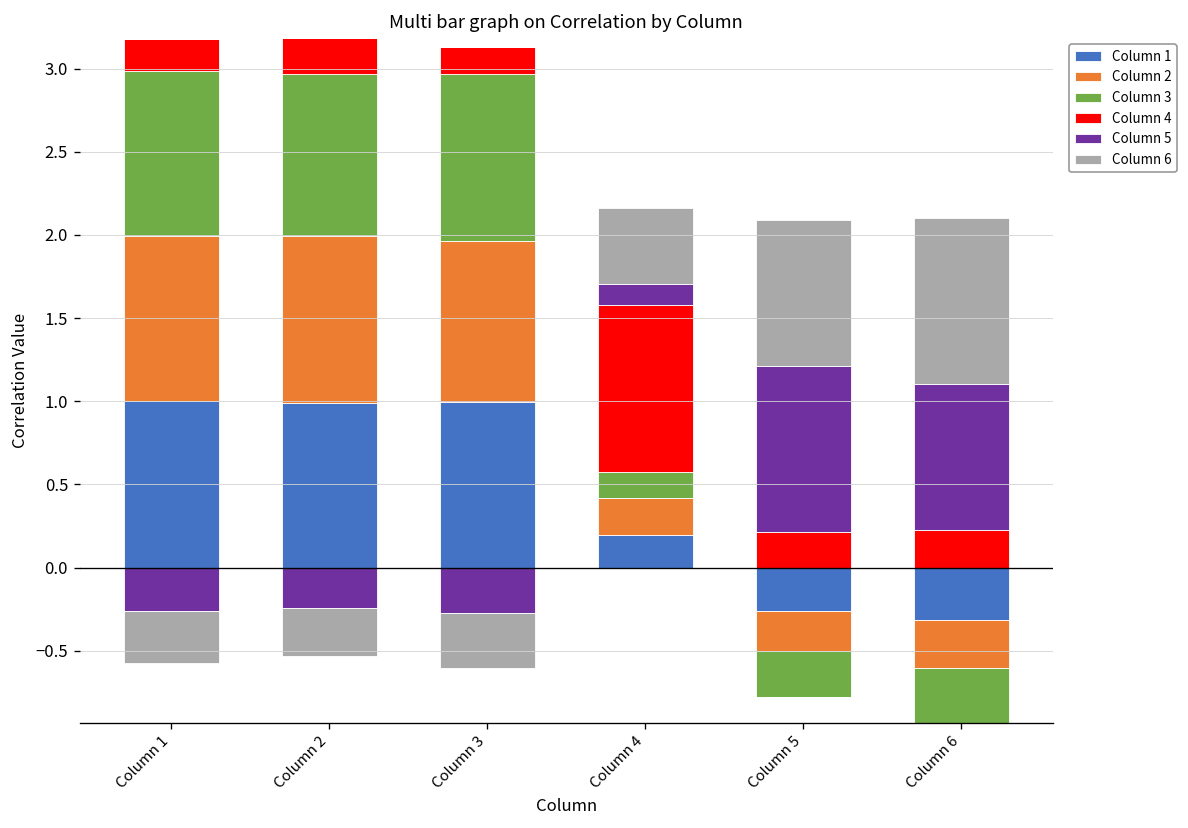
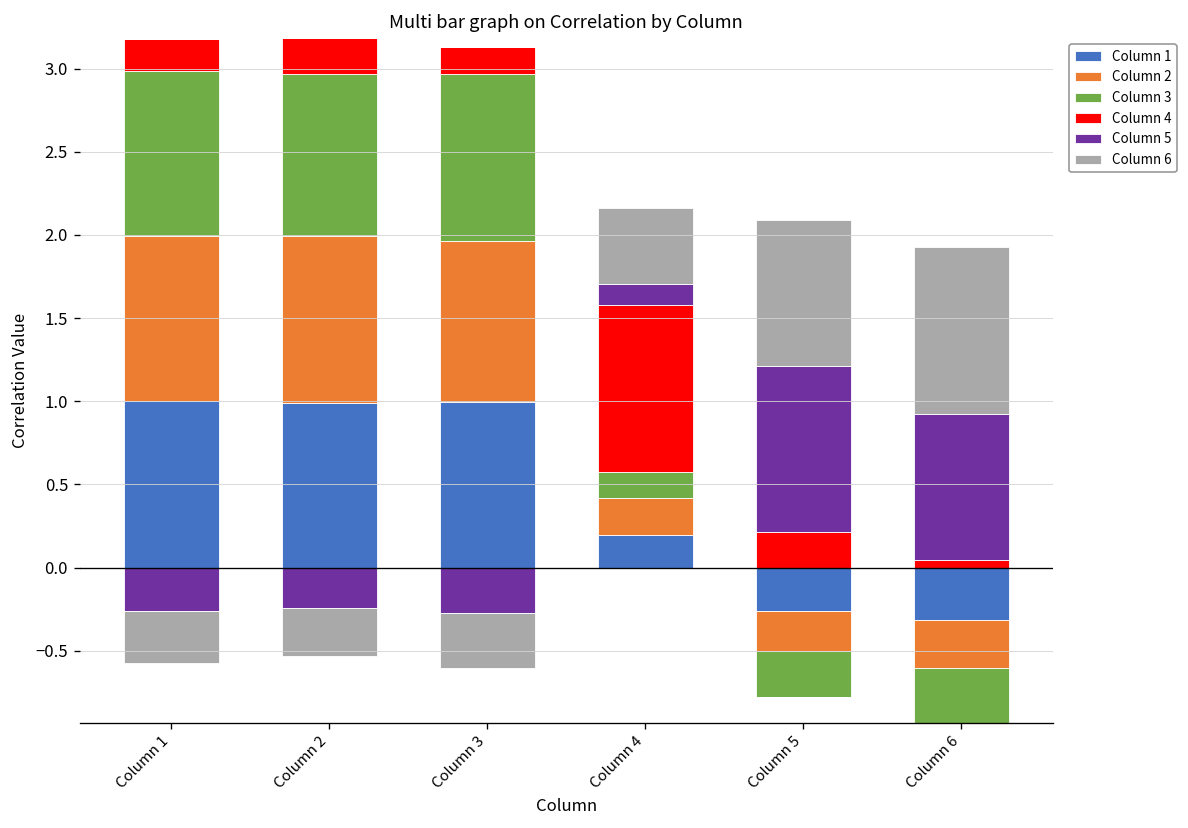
Column 4, Column 6: 0.23 -> 0.05
